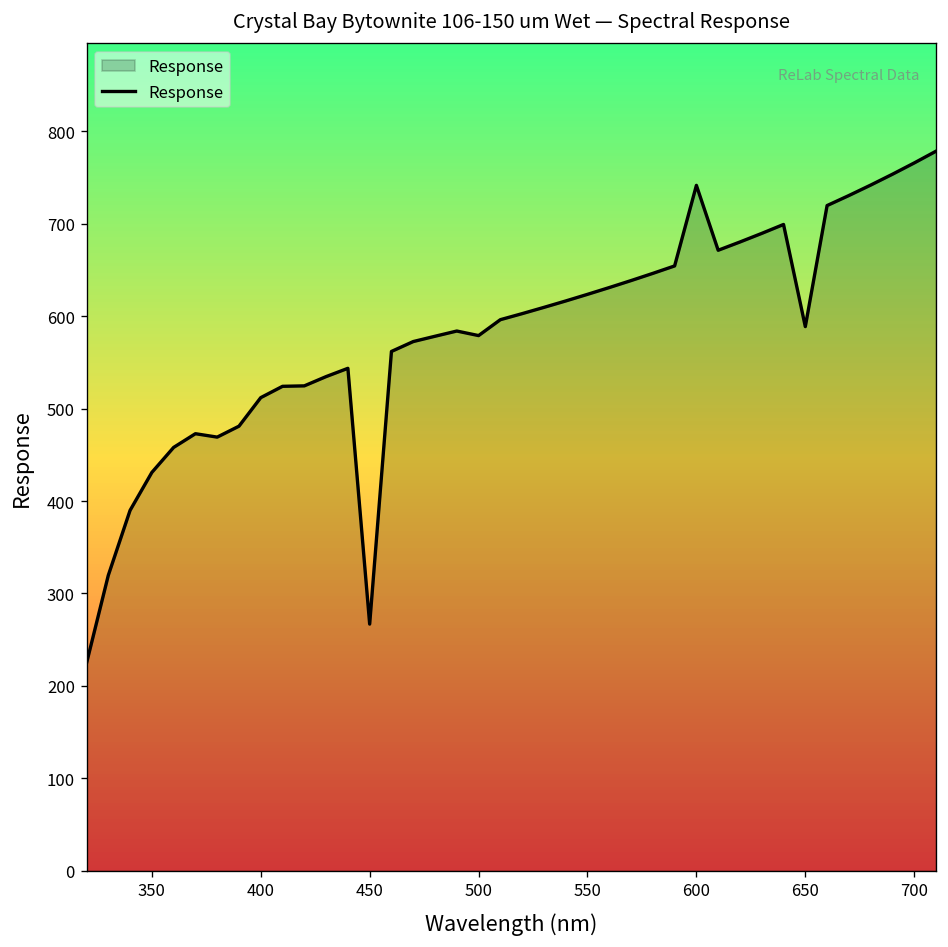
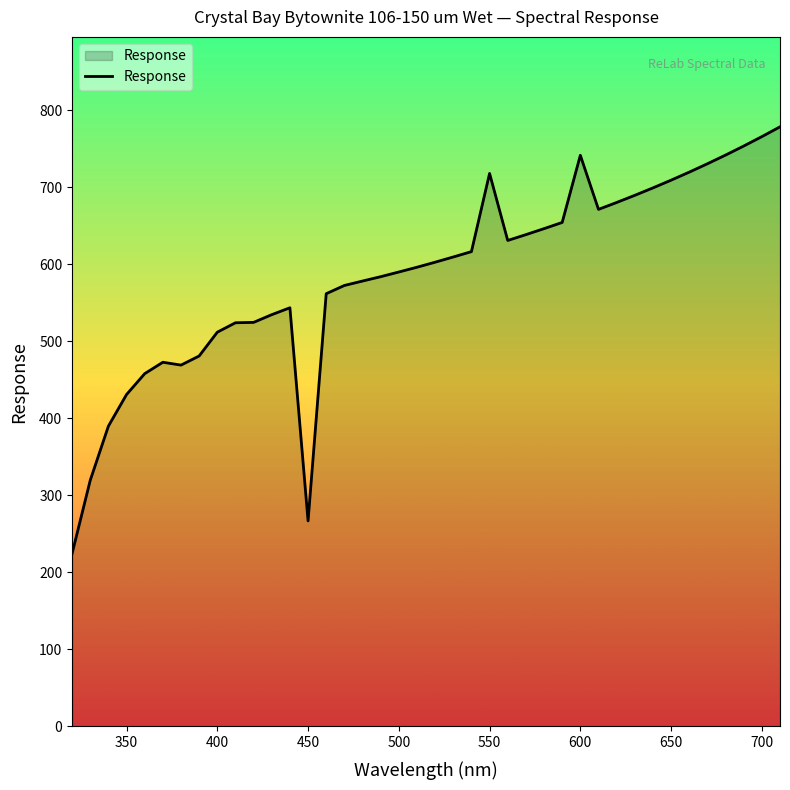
500: 580 -> 590
550: 620 -> 720
650: 590 -> 710
